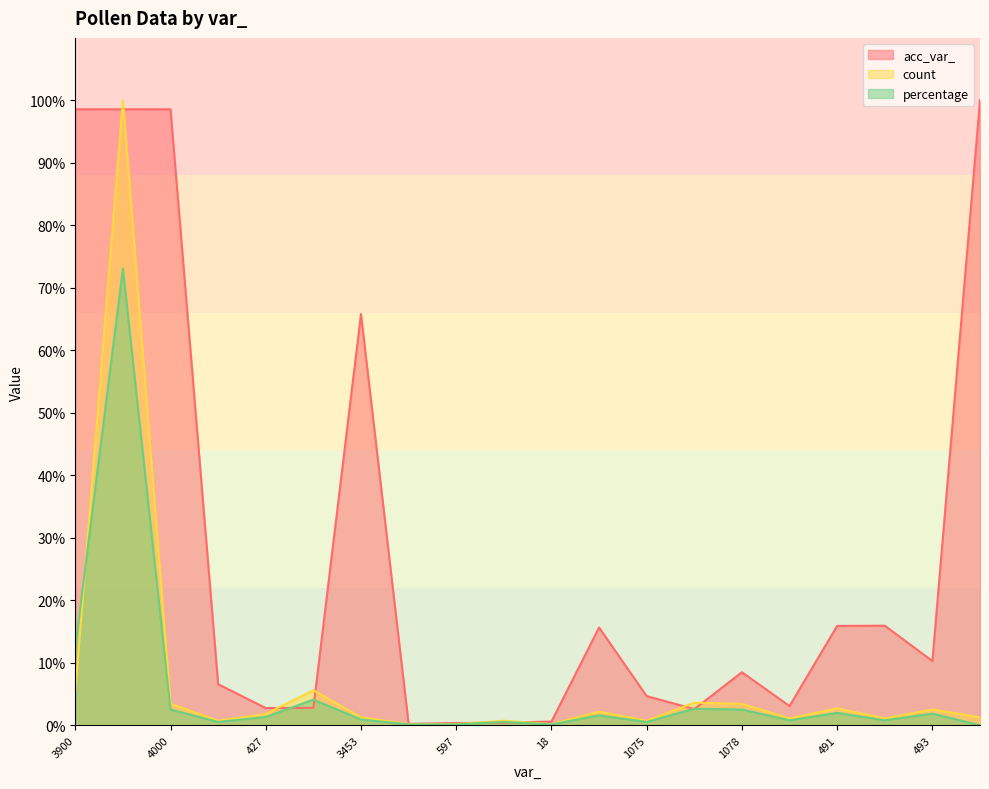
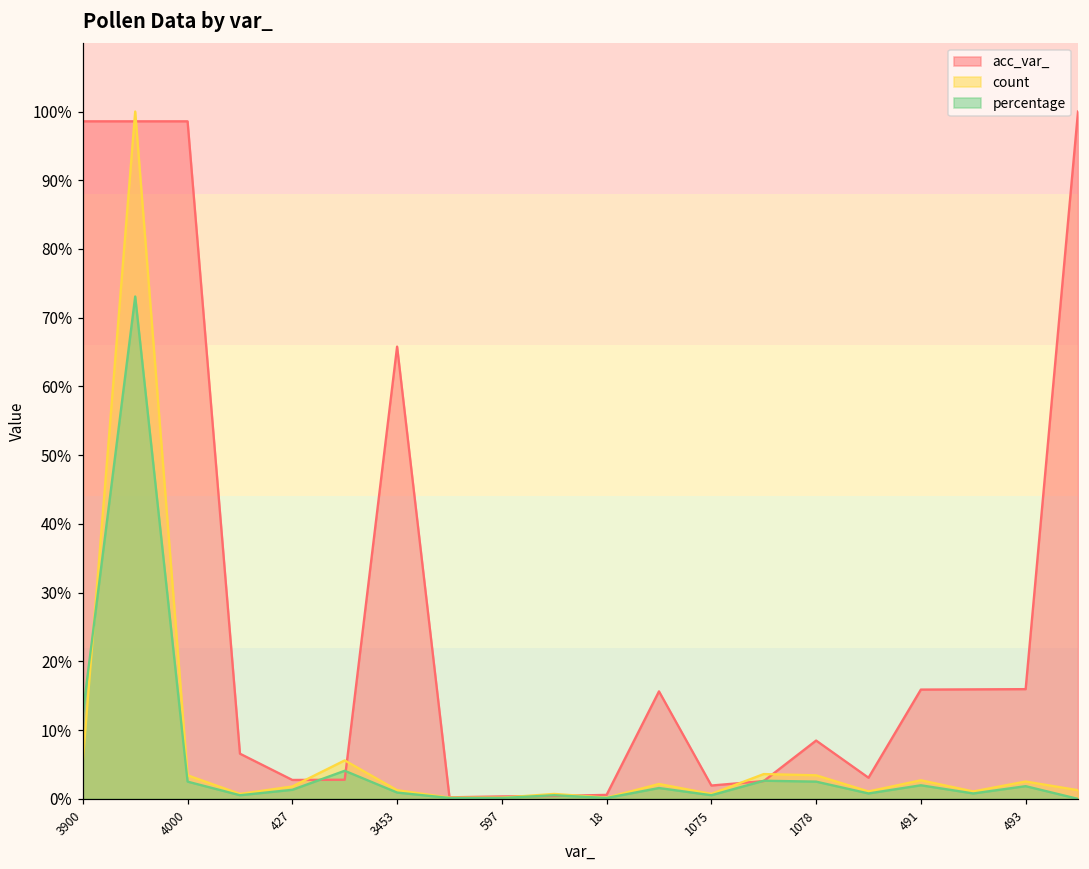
acc_var_, 1075: 5% -> 2%
acc_var_, 493: 10% -> 16%
